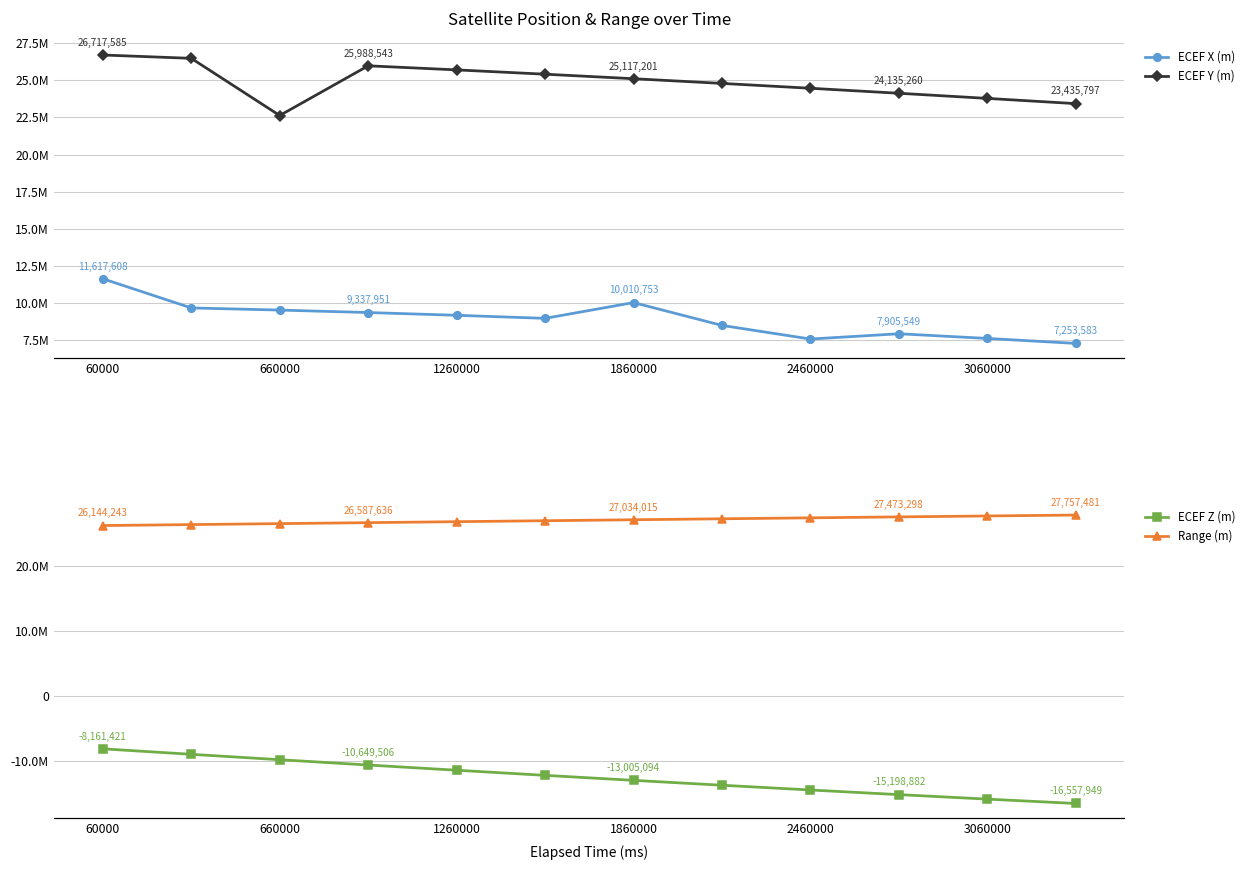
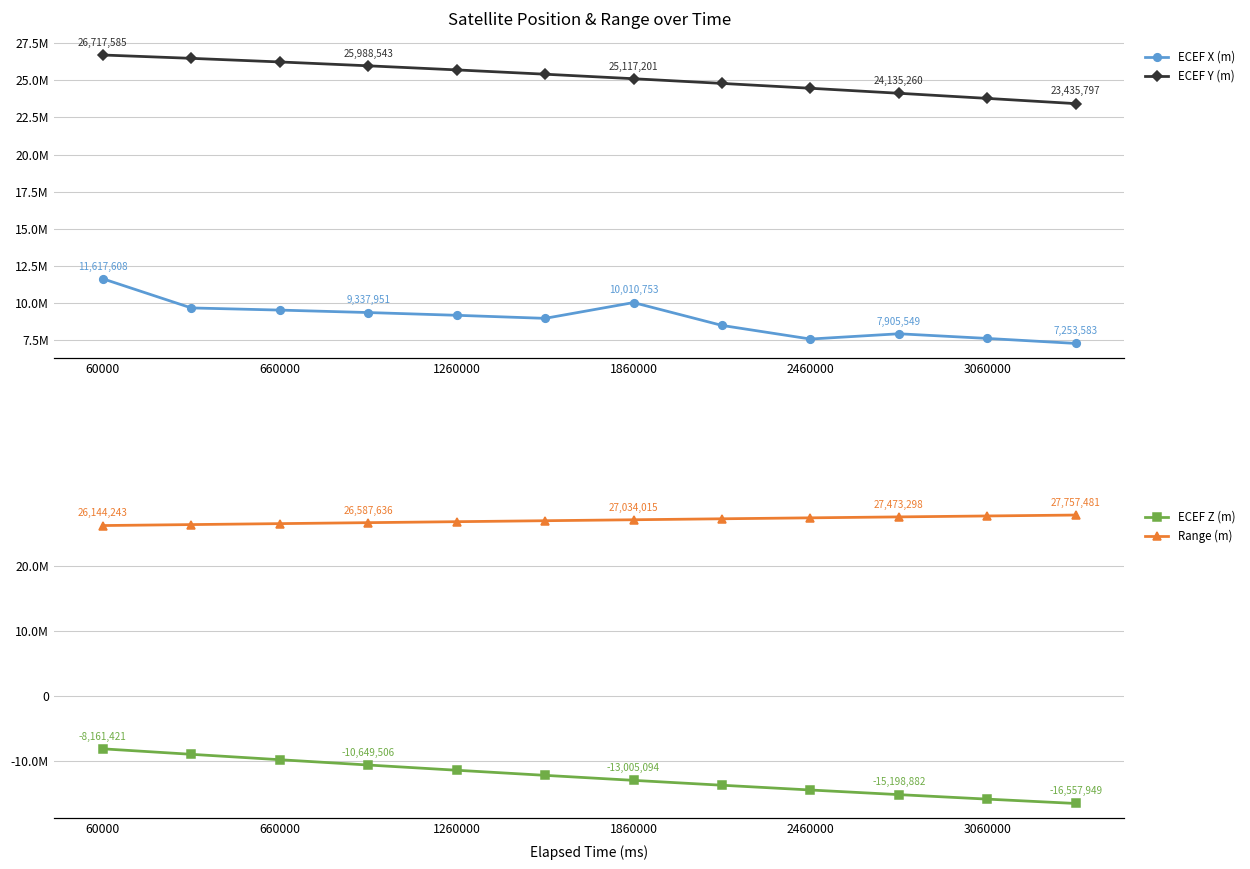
Satellite Position & Range over Time, ECEF Y (m), 660000: 22600000 -> 26200000
